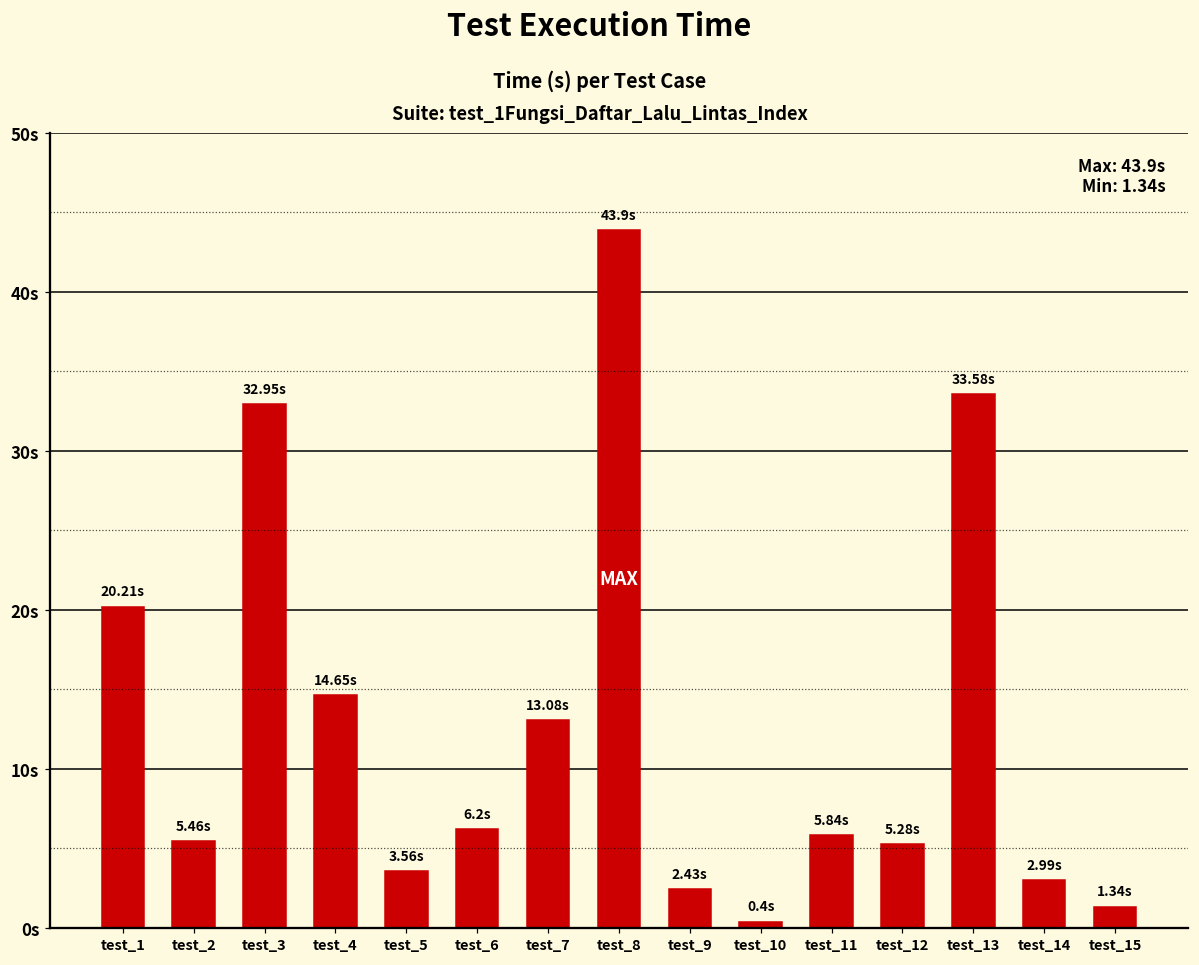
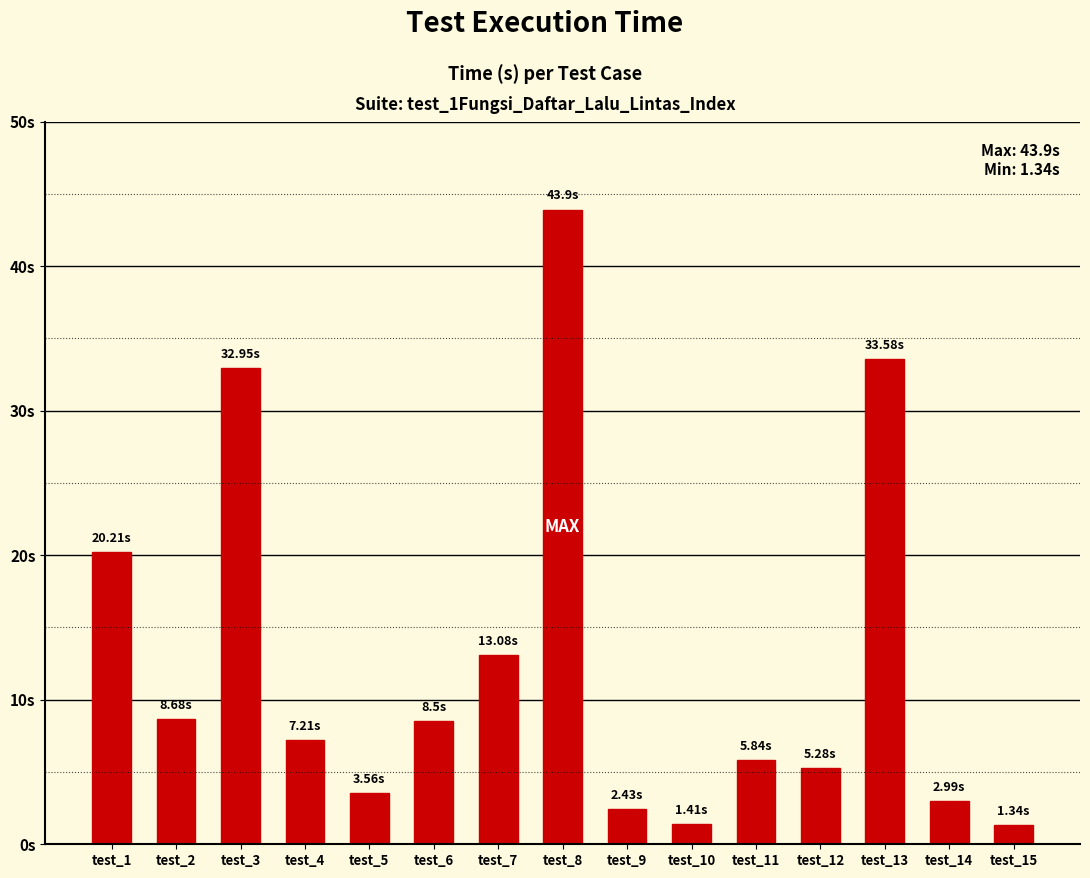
test_2: 5.46s -> 8.68s
test_4: 14.65s -> 7.21s
test_6: 6.2s -> 8.5s
test_10: 0.4s -> 1.41s
